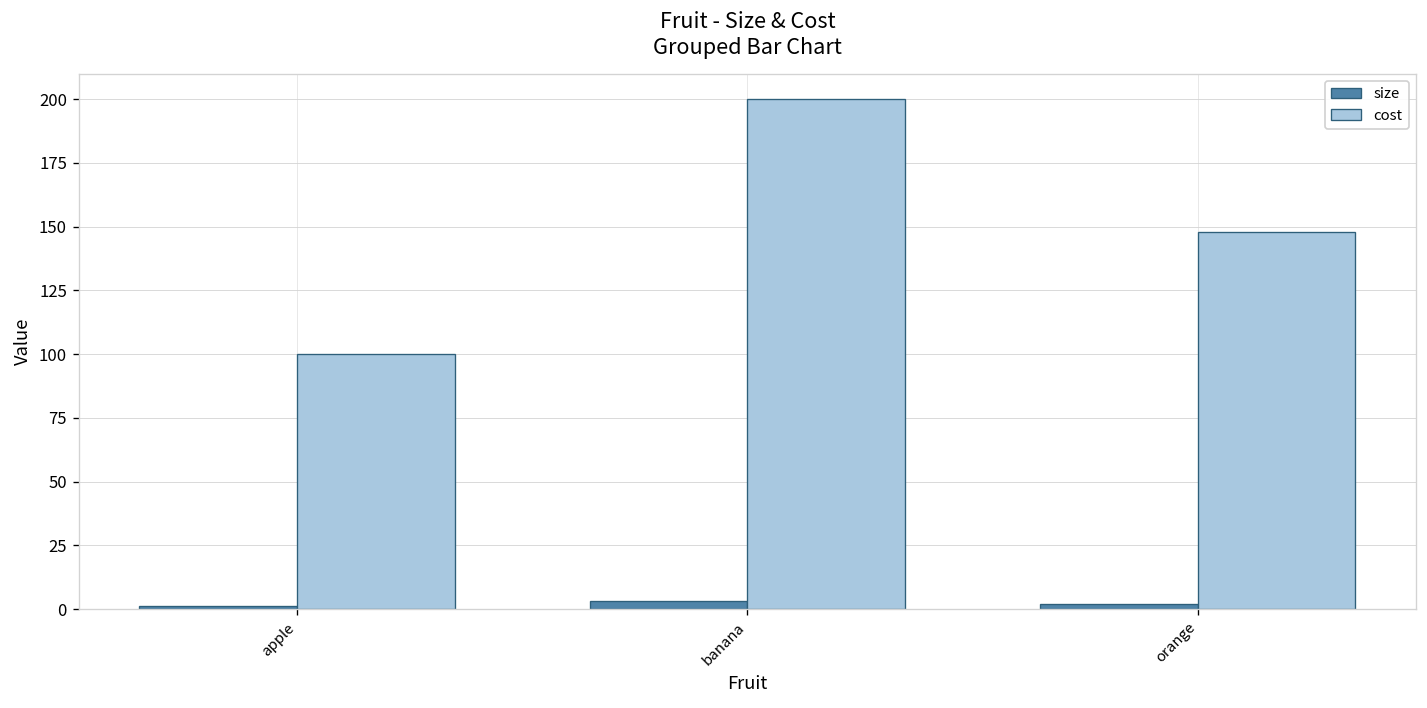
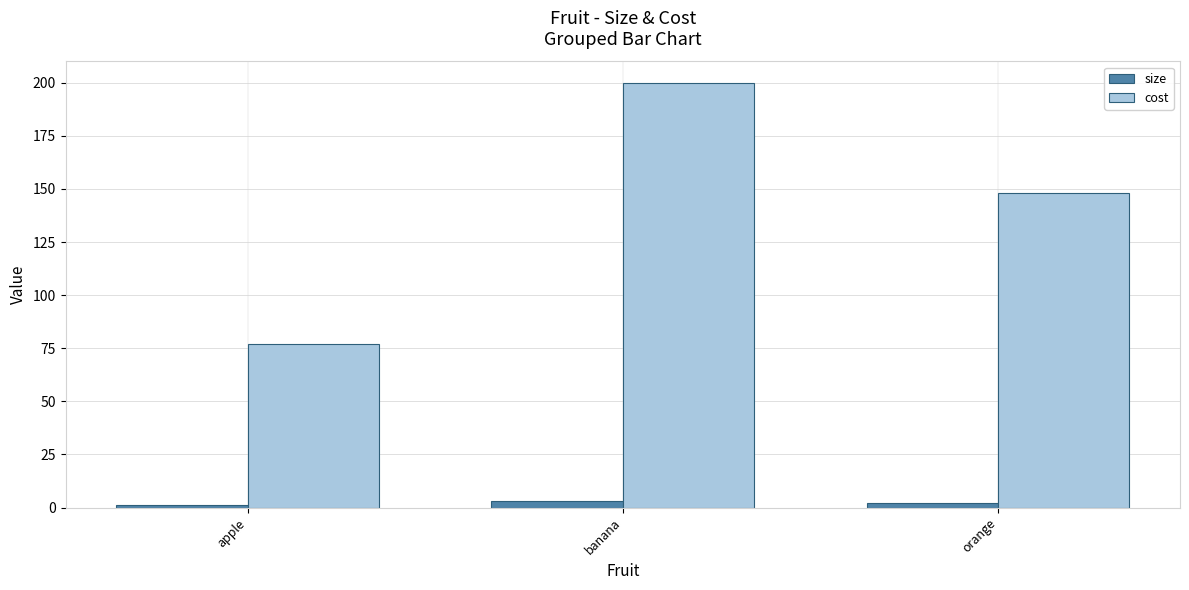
cost, apple: 100 -> 77
